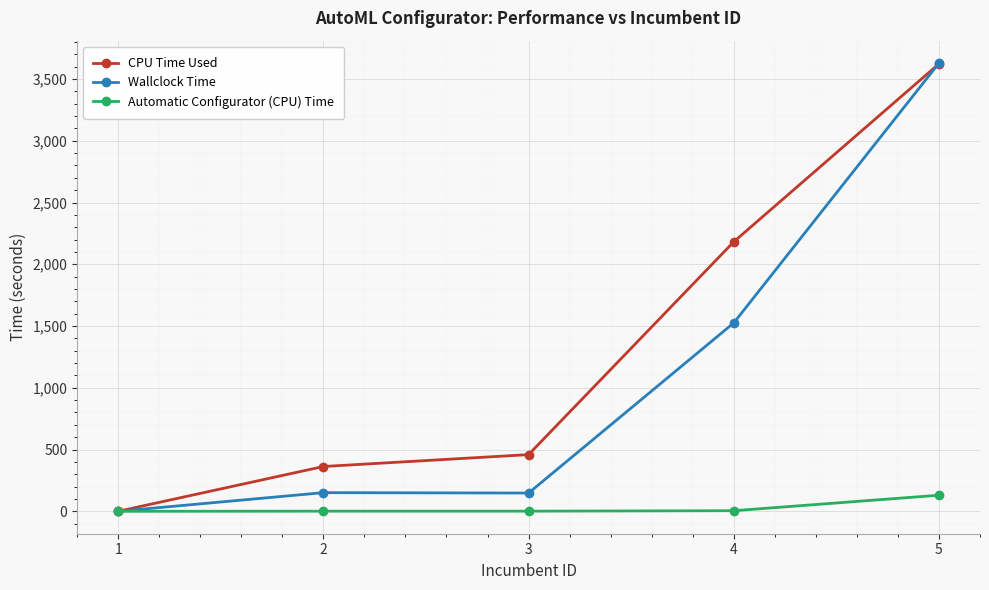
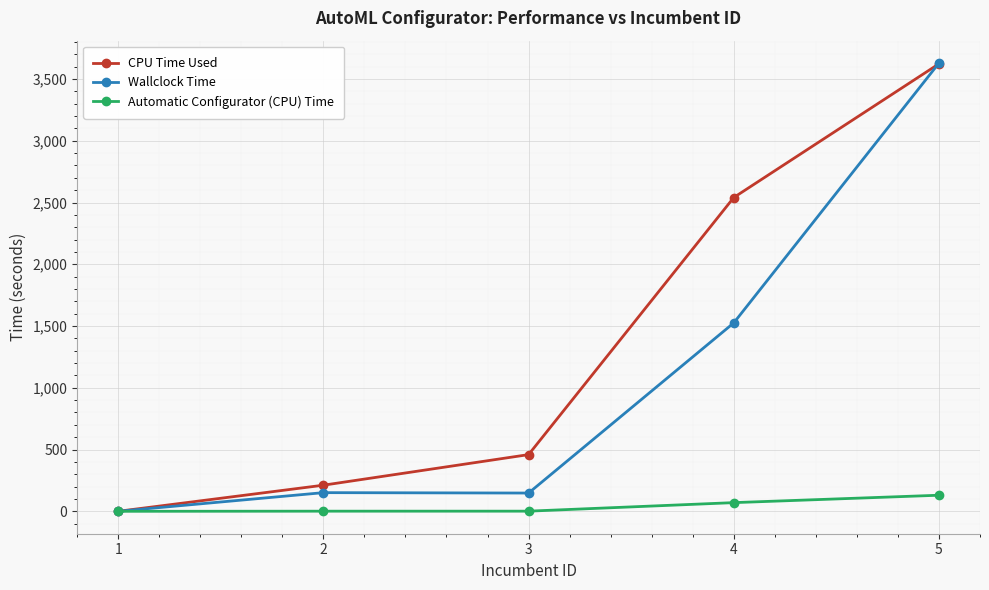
CPU Time Used, 2: 360 -> 210
CPU Time Used, 4: 2,180 -> 2,540
Automatic Configurator (CPU) Time, 4: 0 -> 70
